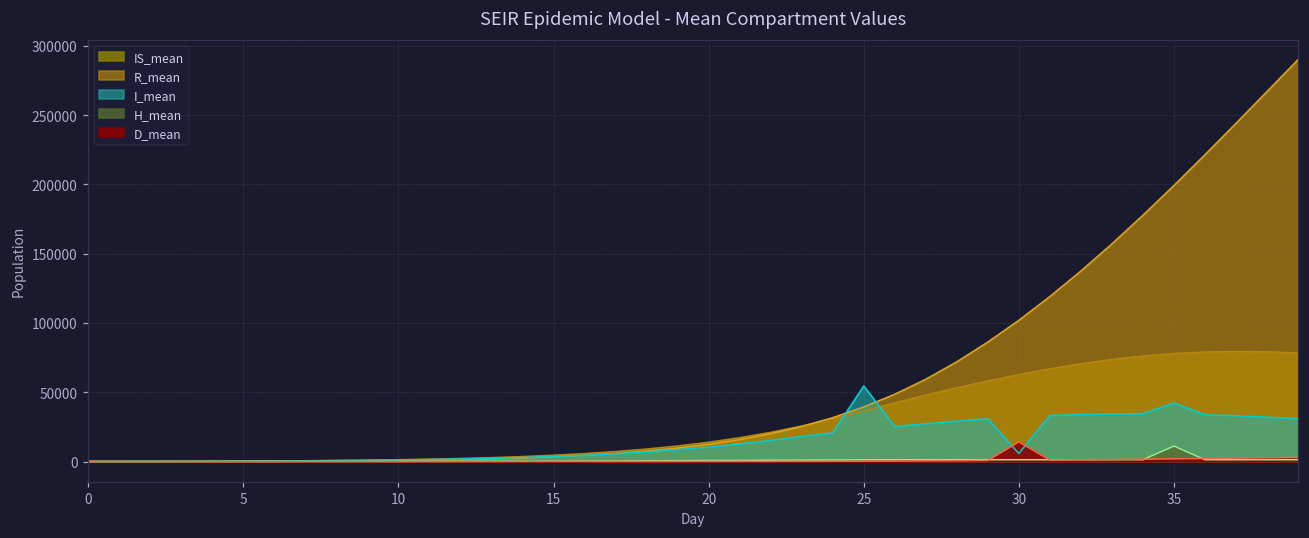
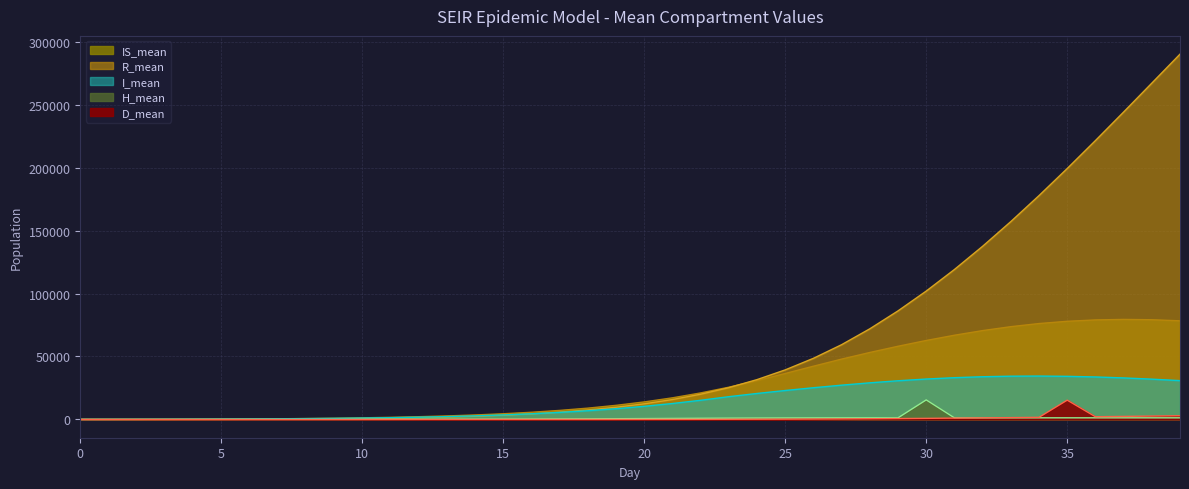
I_mean, 25: 55000 -> 23000
I_mean, 30: 6000 -> 32000
H_mean, 30: 1000 -> 16000
D_mean, 30: 14000 -> 1000
I_mean, 35: 42000 -> 34000
H_mean, 35: 11000 -> 1000
D_mean, 35: 2000 -> 15000
